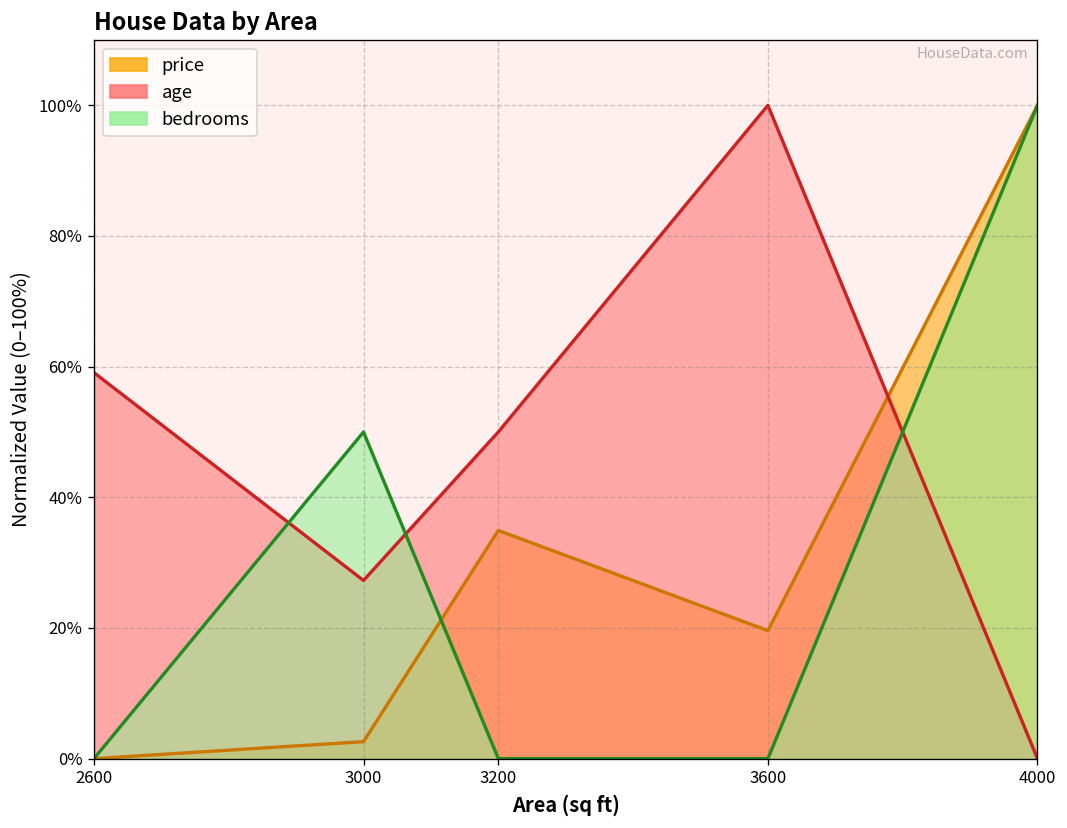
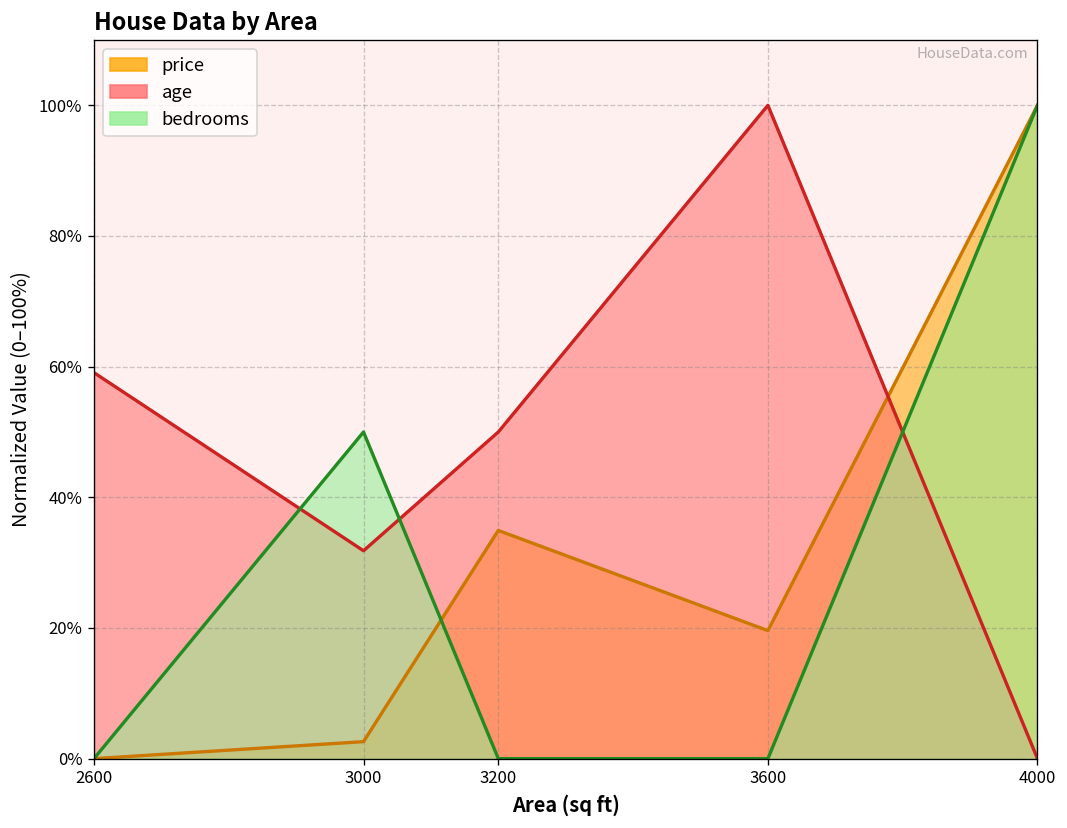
age, 3000: 27% -> 32%
